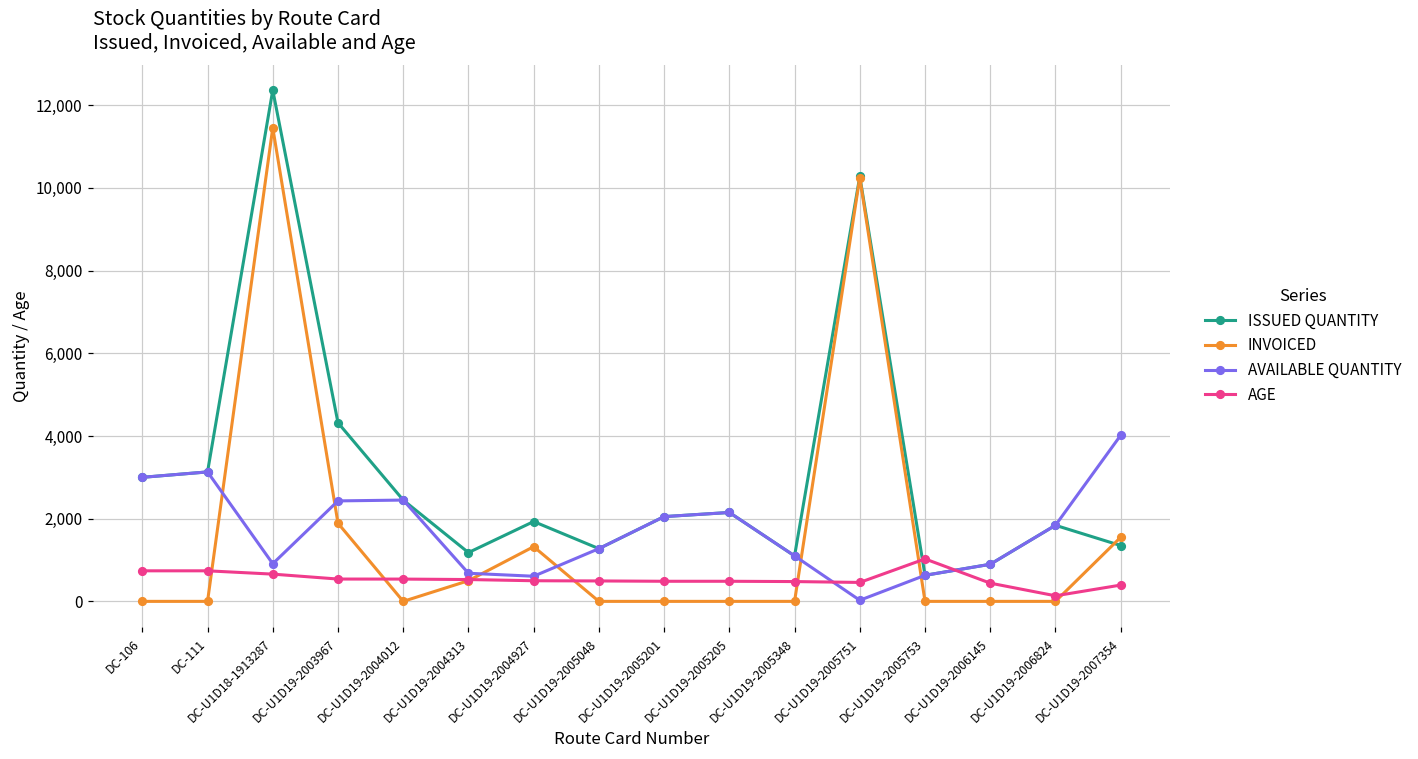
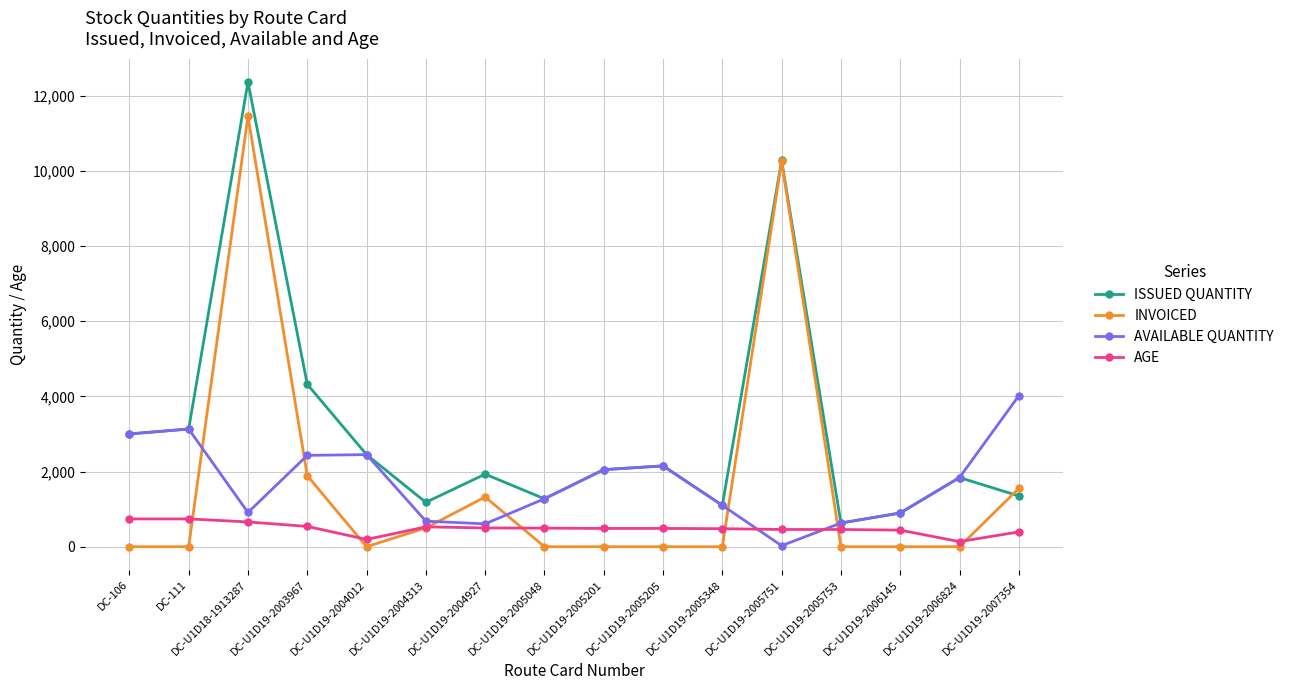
AGE, DC-U1D19-2004012: 500 -> 200
AGE, DC-U1D19-2005753: 1,000 -> 500
